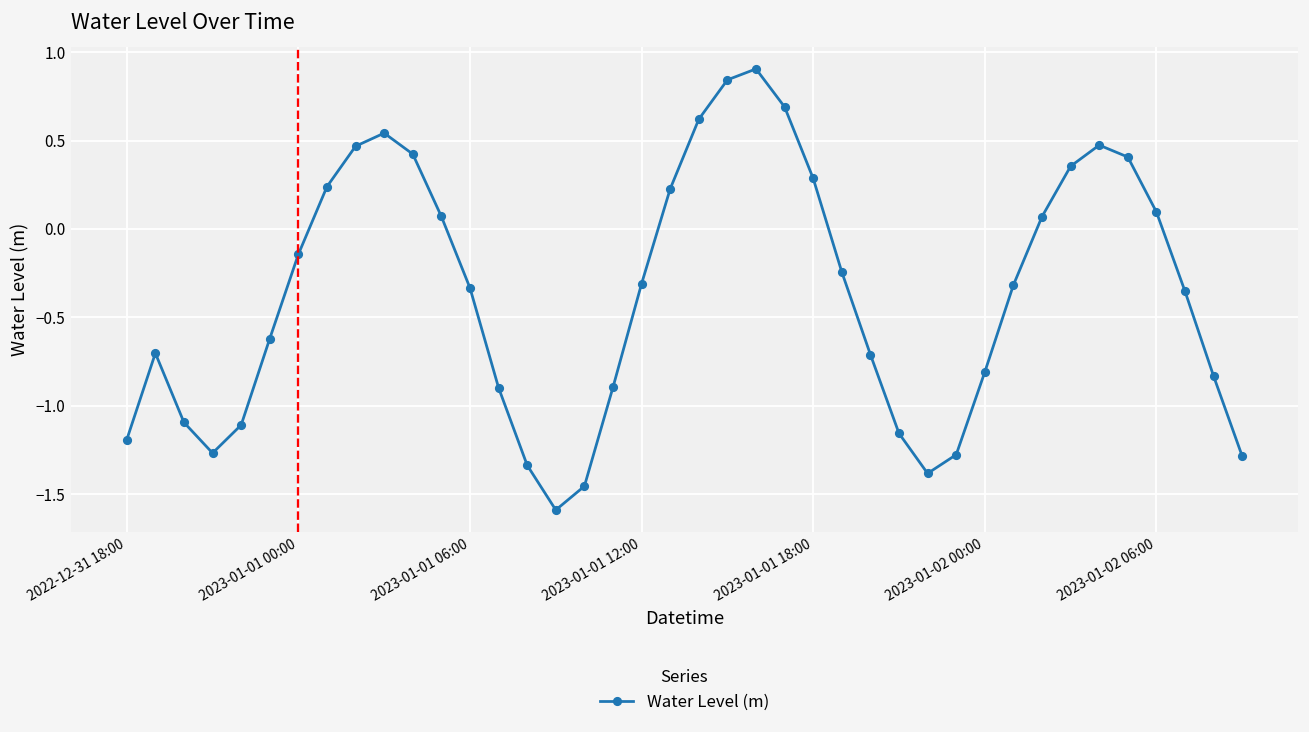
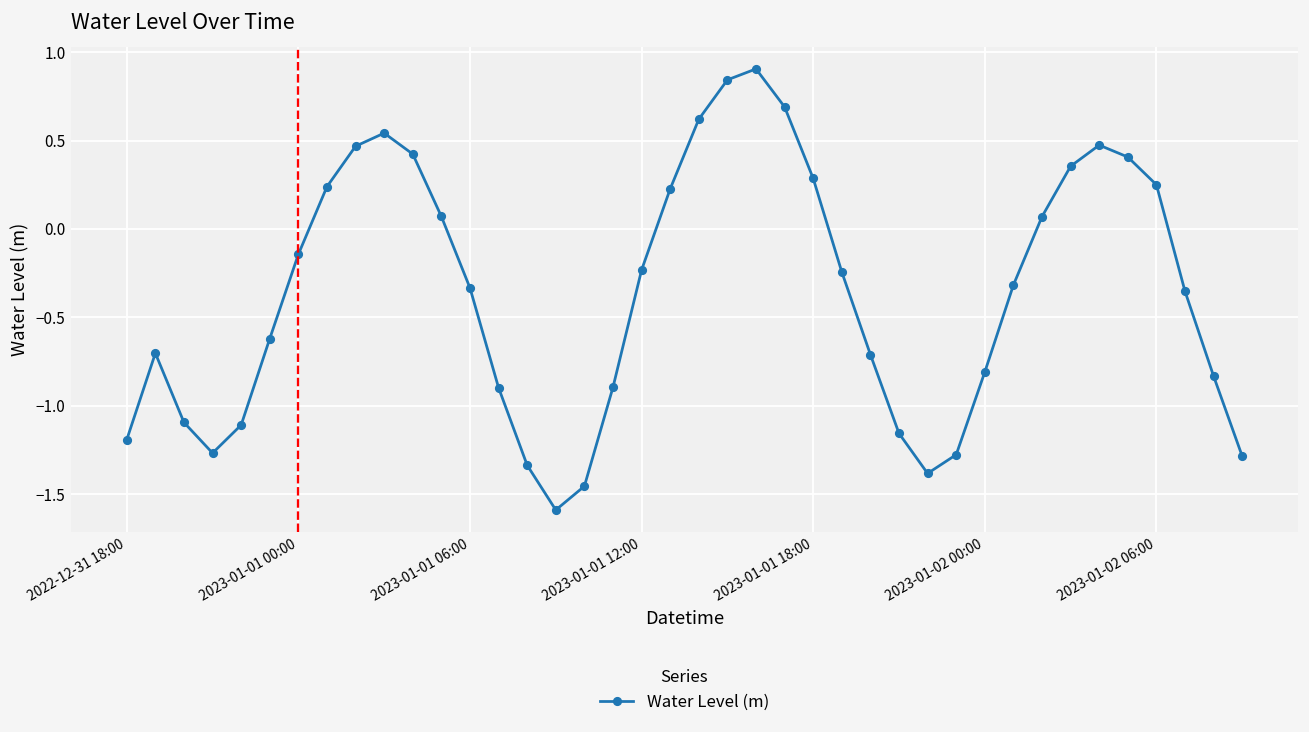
2023-01-01 12:00: -0.31 -> -0.23
2023-01-02 06:00: 0.10 -> 0.25
